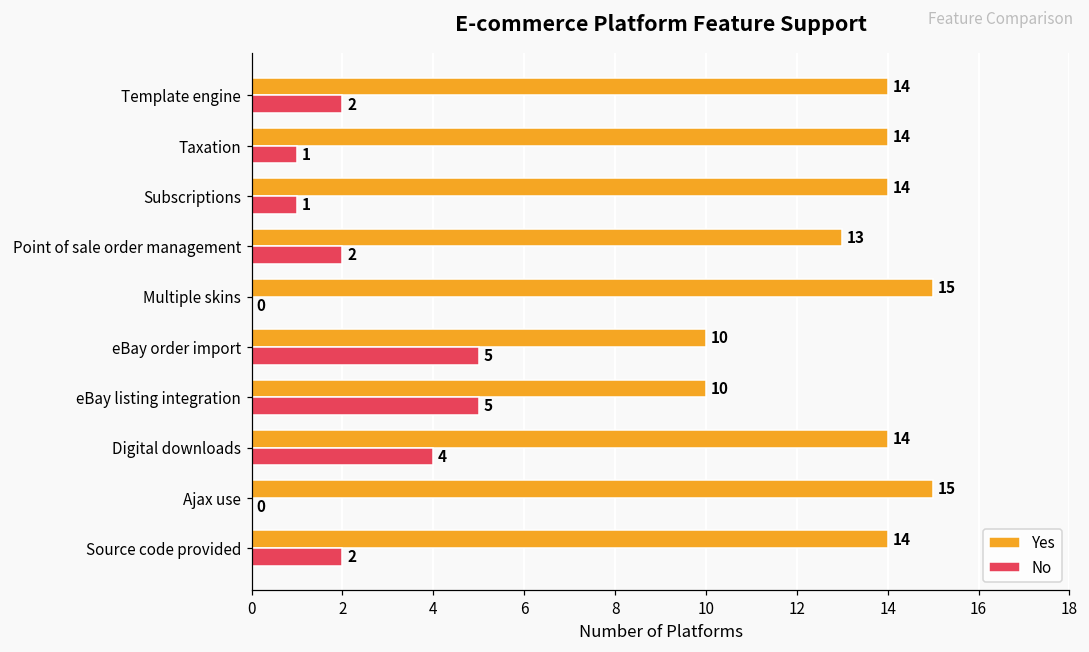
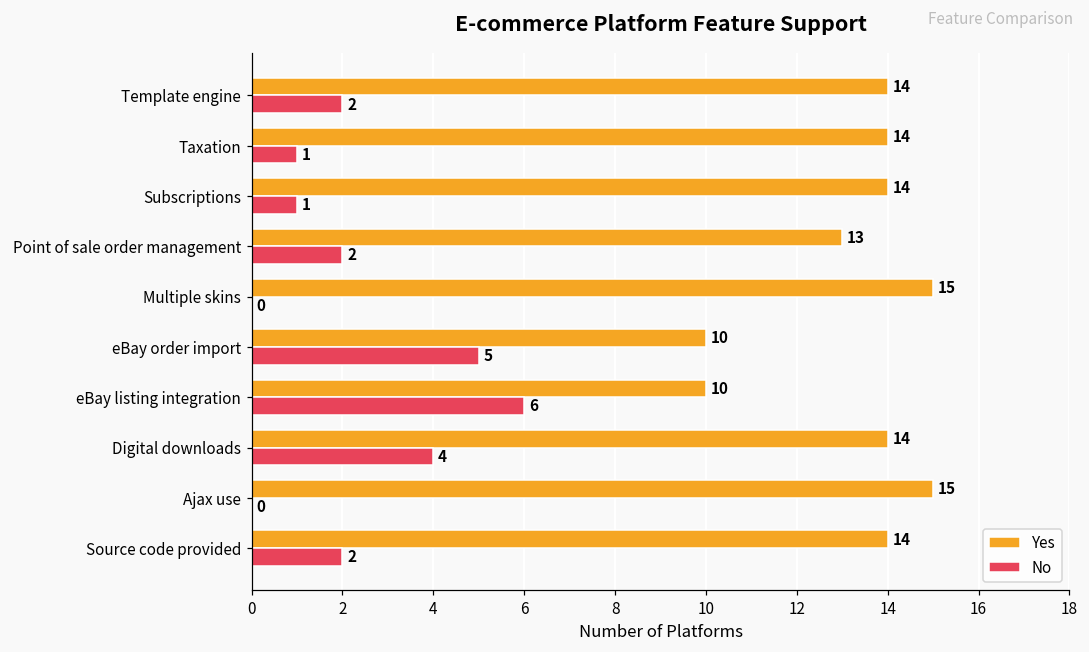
No, eBay listing integration: 5 -> 6
